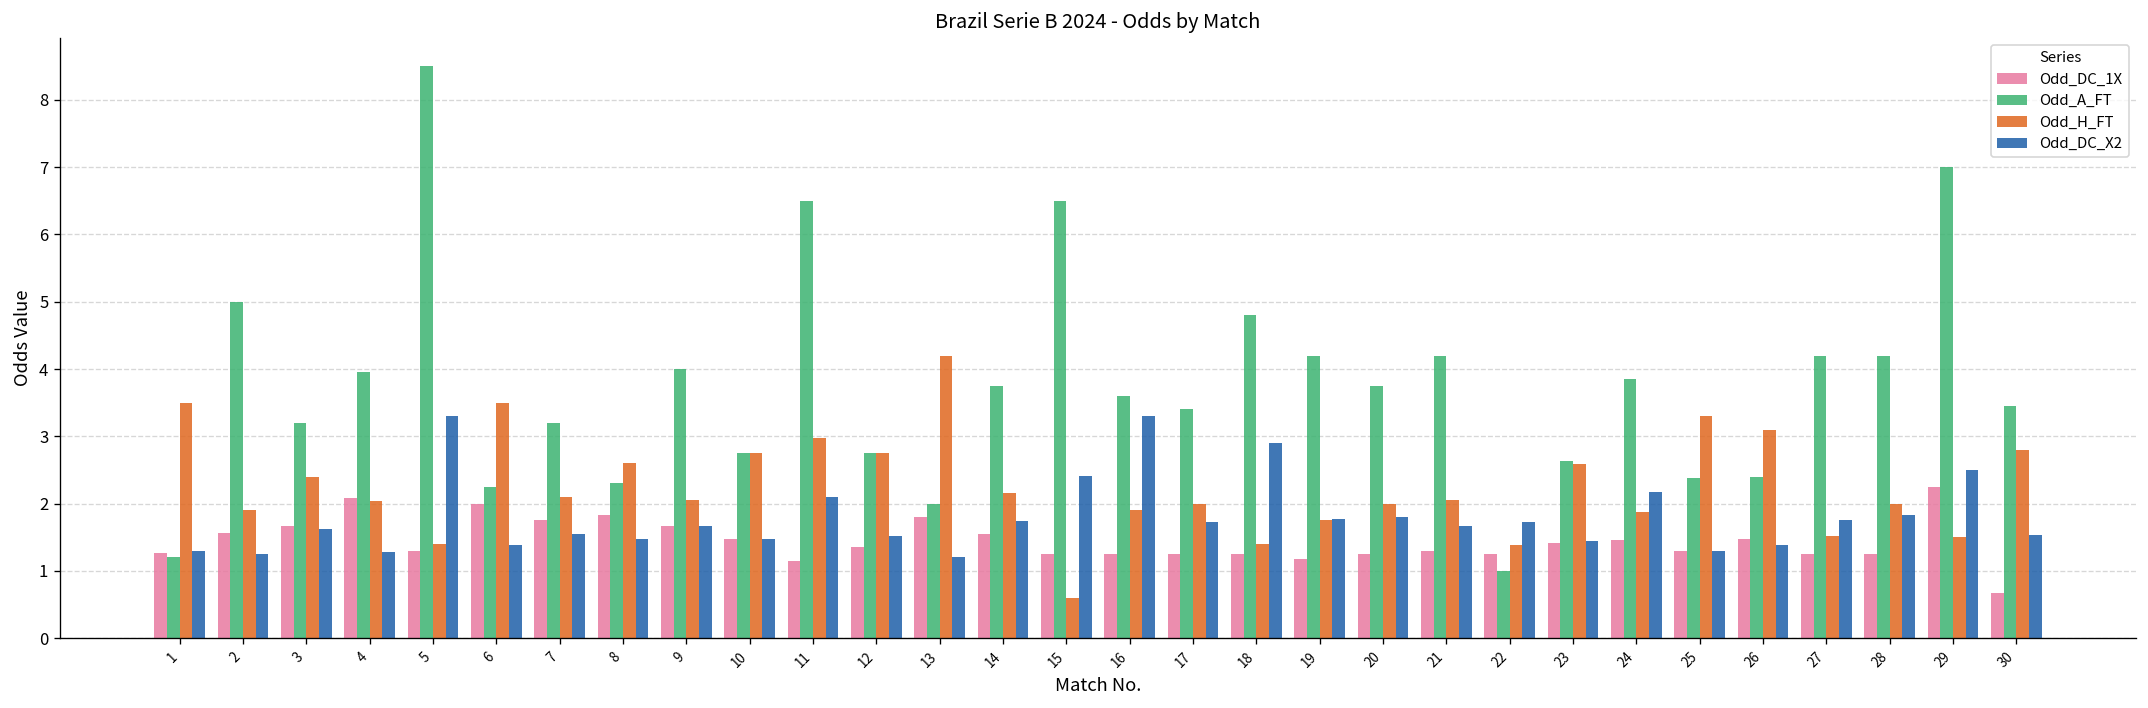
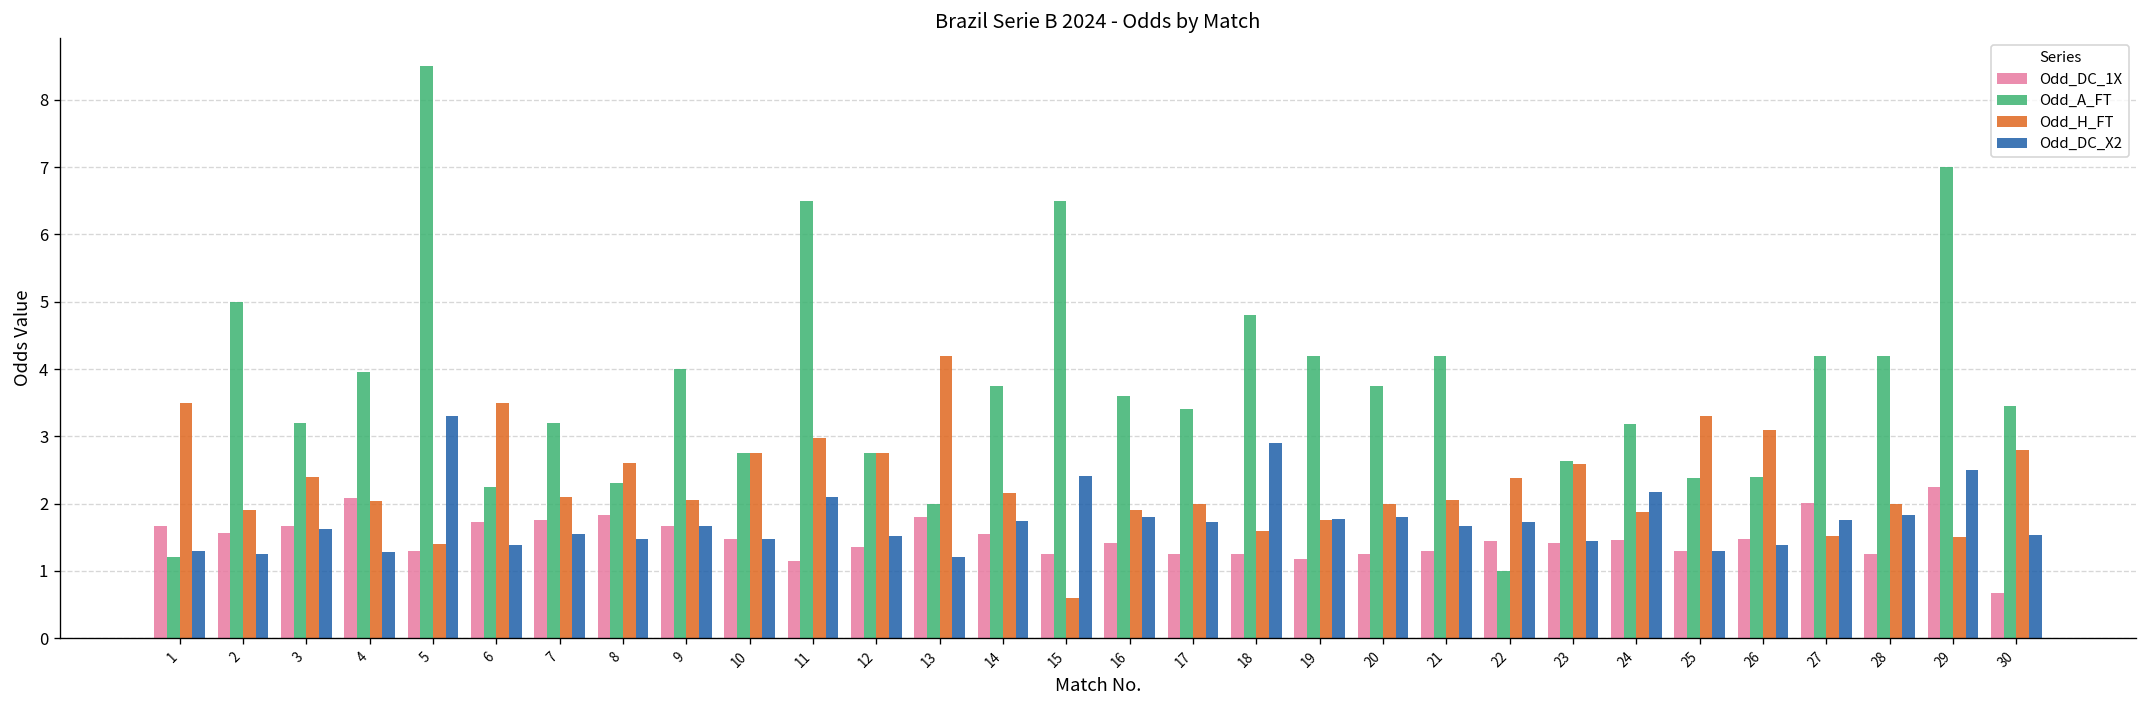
Odd_DC_1X, 1: 1.3 -> 1.7
Odd_DC_1X, 6: 2.0 -> 1.7
Odd_DC_1X, 16: 1.3 -> 1.4
Odd_DC_X2, 16: 3.3 -> 1.8
Odd_H_FT, 18: 1.4 -> 1.6
Odd_DC_1X, 22: 1.3 -> 1.5
Odd_H_FT, 22: 1.4 -> 2.4
Odd_A_FT, 24: 3.9 -> 3.2
Odd_DC_1X, 27: 1.3 -> 2.0
